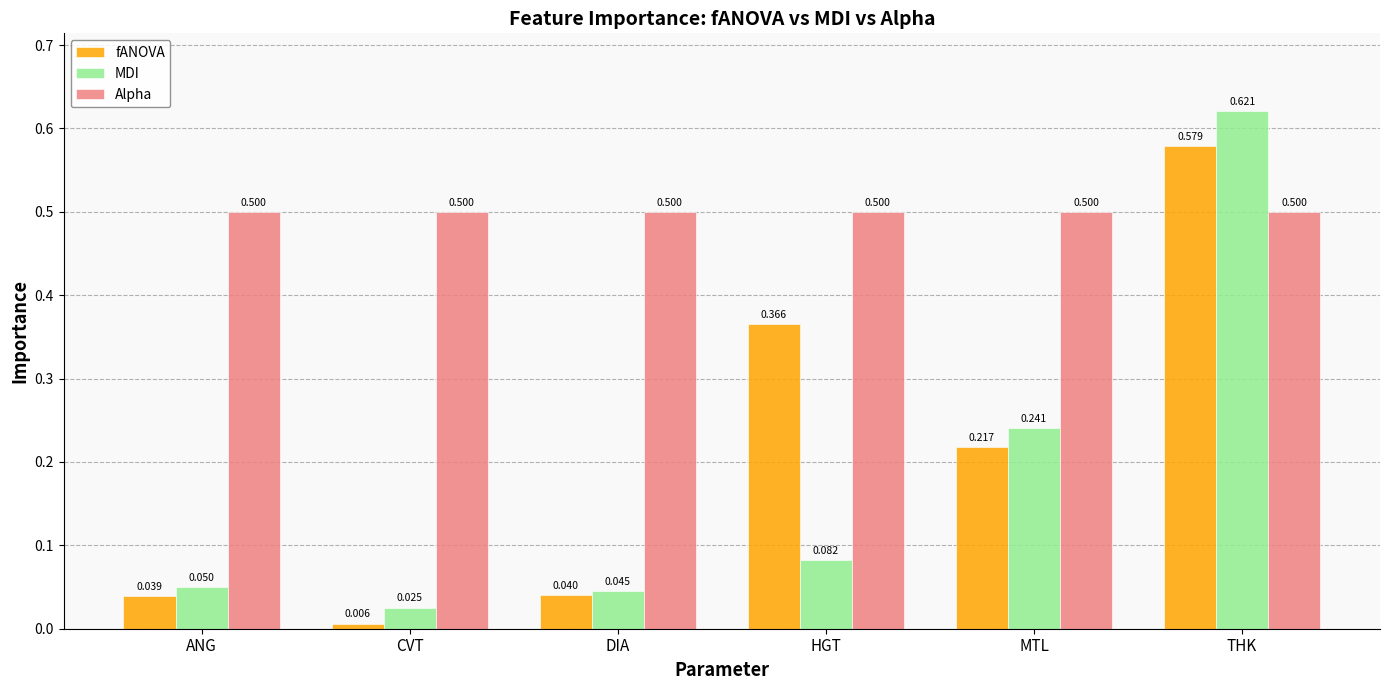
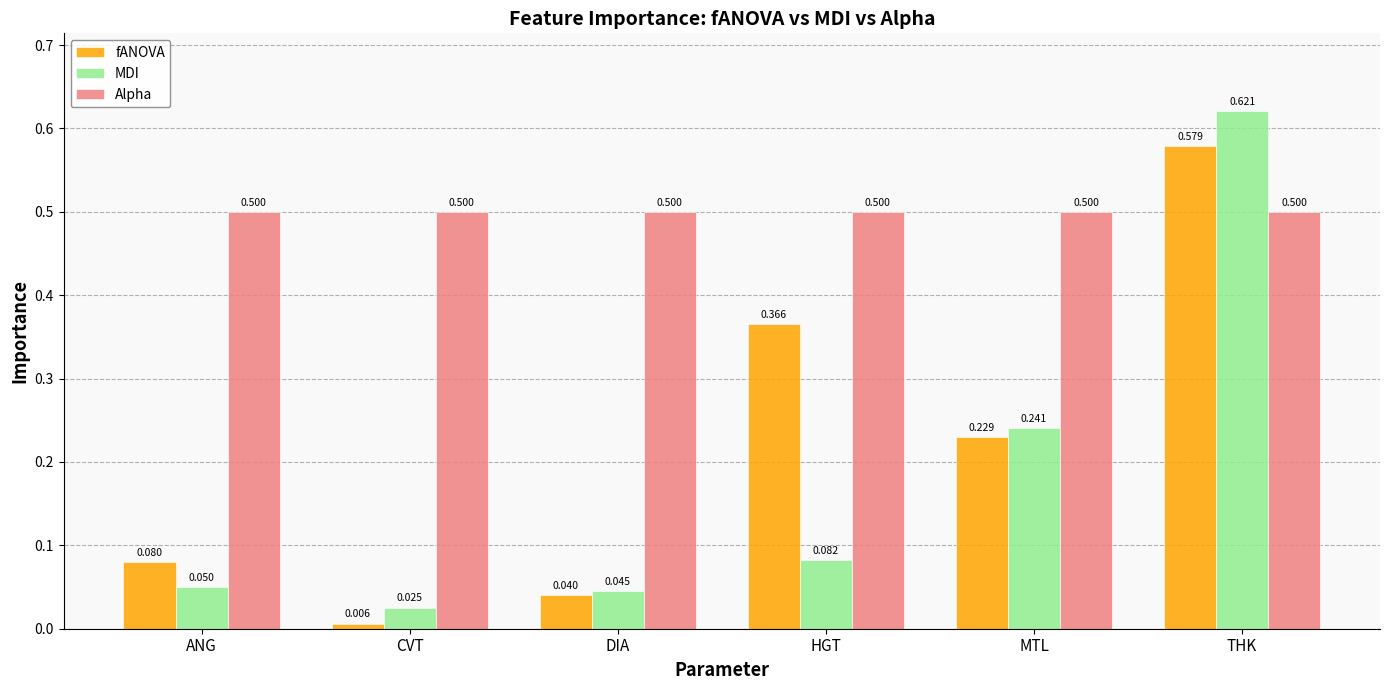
fANOVA, ANG: 0.039 -> 0.080
fANOVA, MTL: 0.217 -> 0.229
